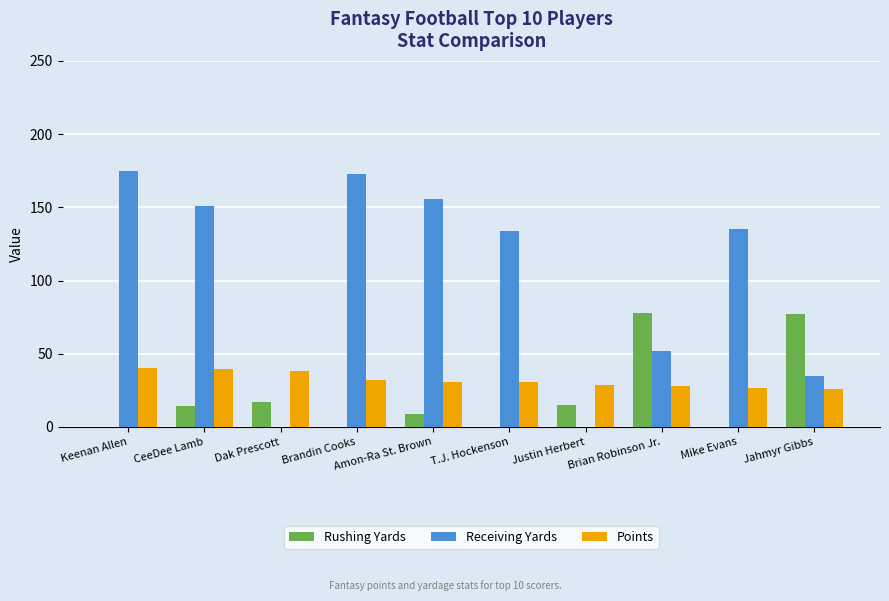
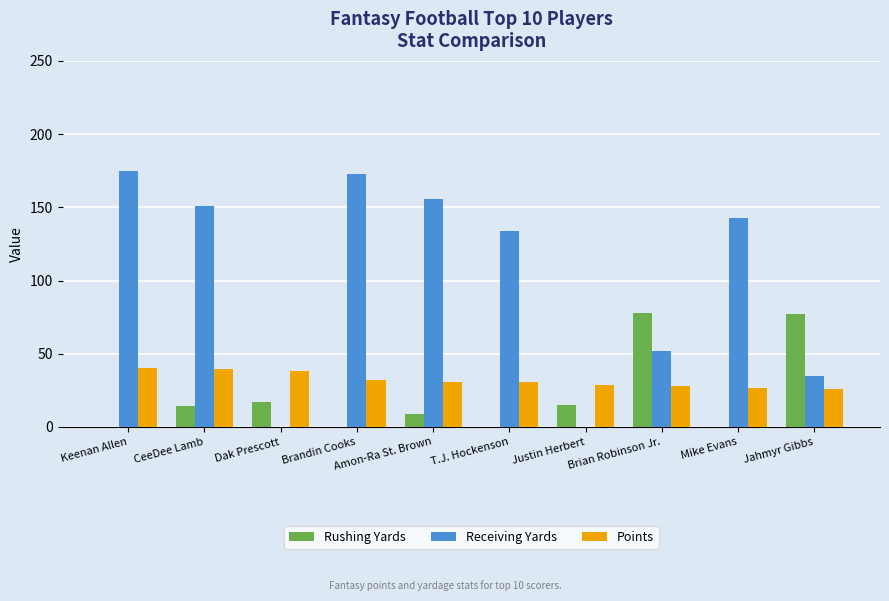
Receiving Yards, Mike Evans: 135 -> 143
